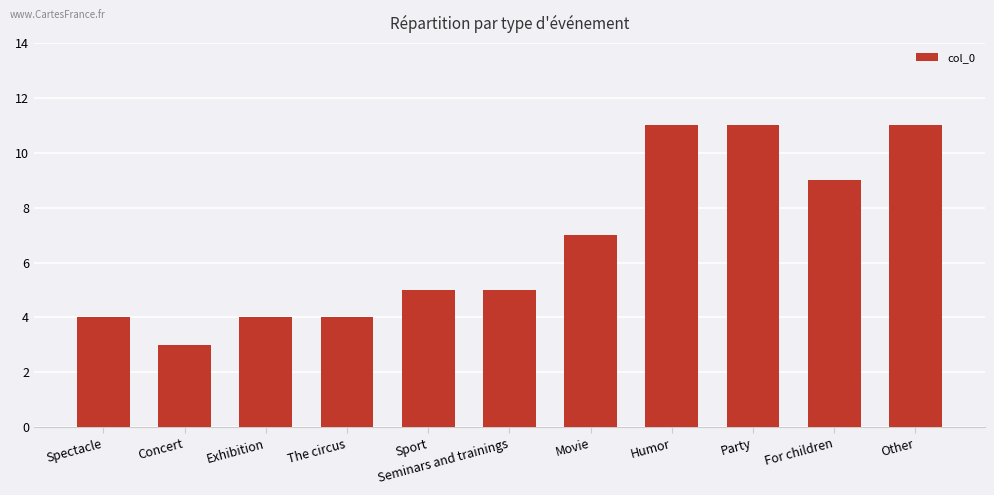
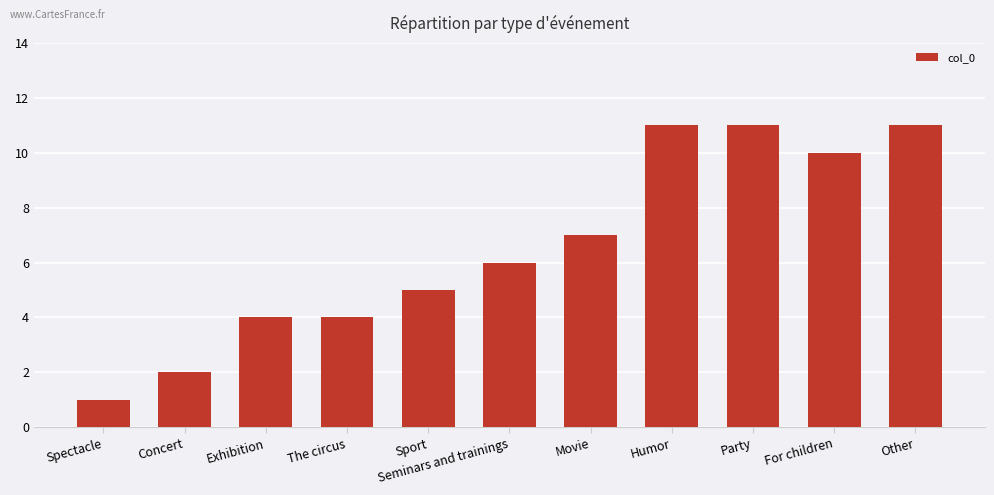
Spectacle: 4 -> 1
Concert: 3 -> 2
Seminars and trainings: 5 -> 6
For children: 9 -> 10
